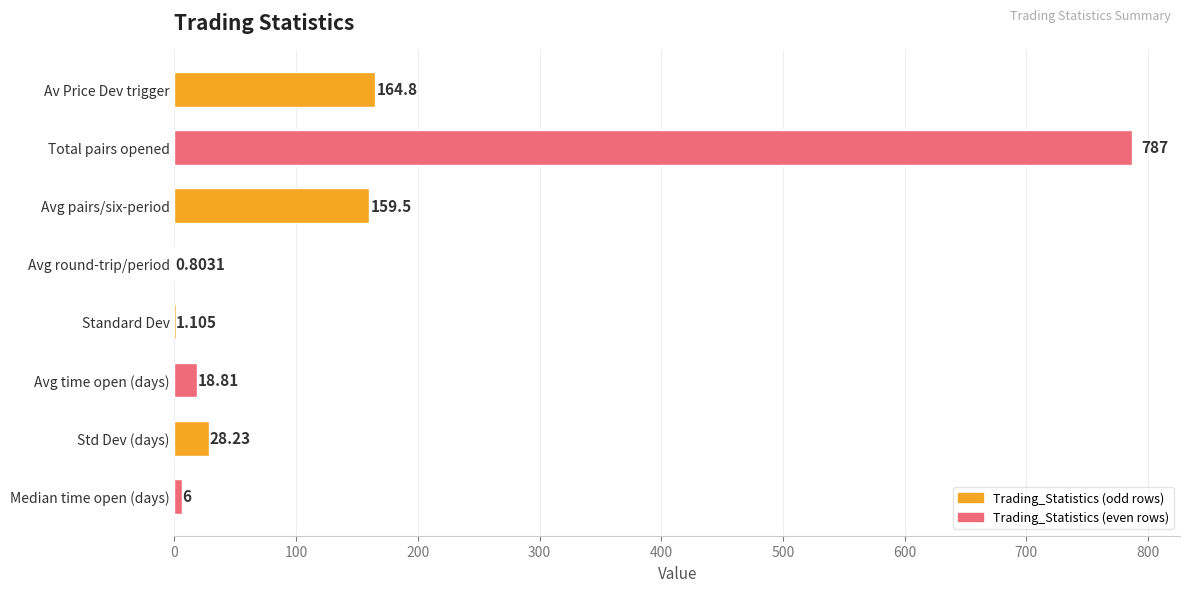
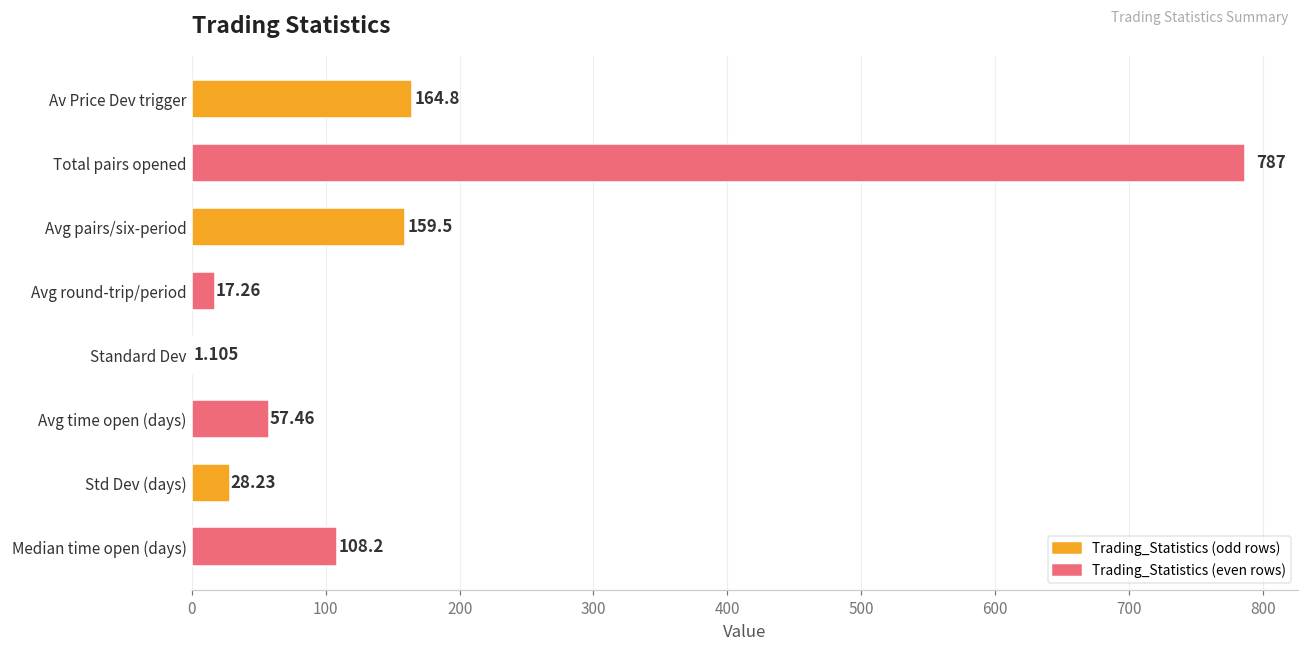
Avg round-trip/period: 0.8031 -> 17.26
Avg time open (days): 18.81 -> 57.46
Median time open (days): 6 -> 108.2
